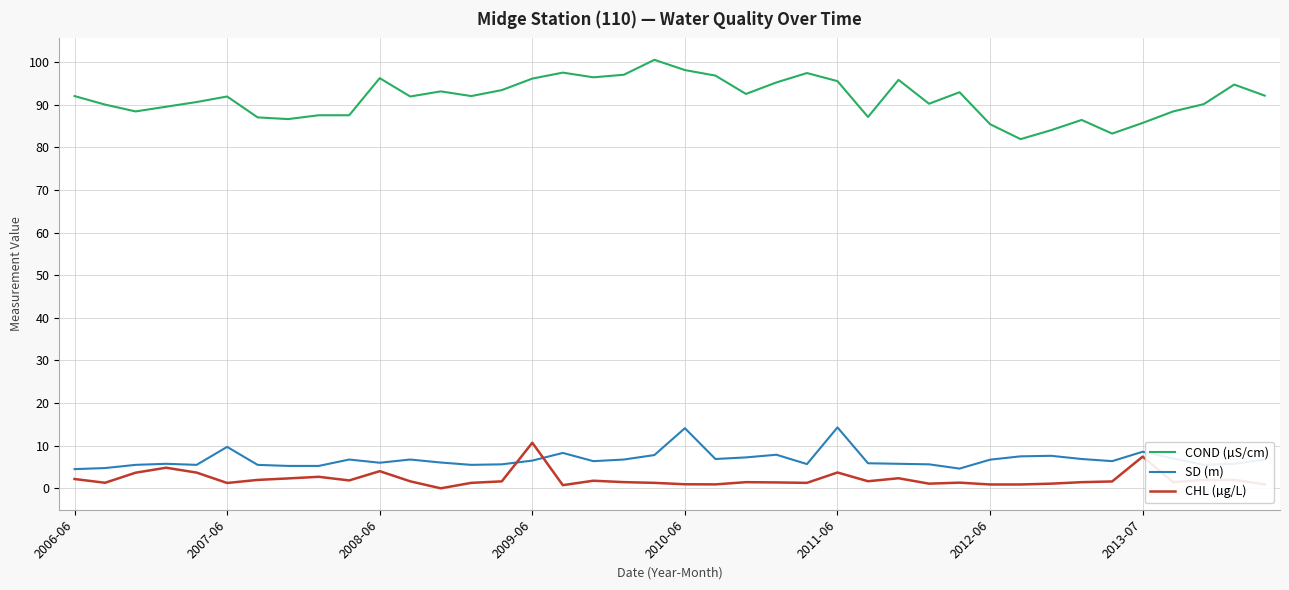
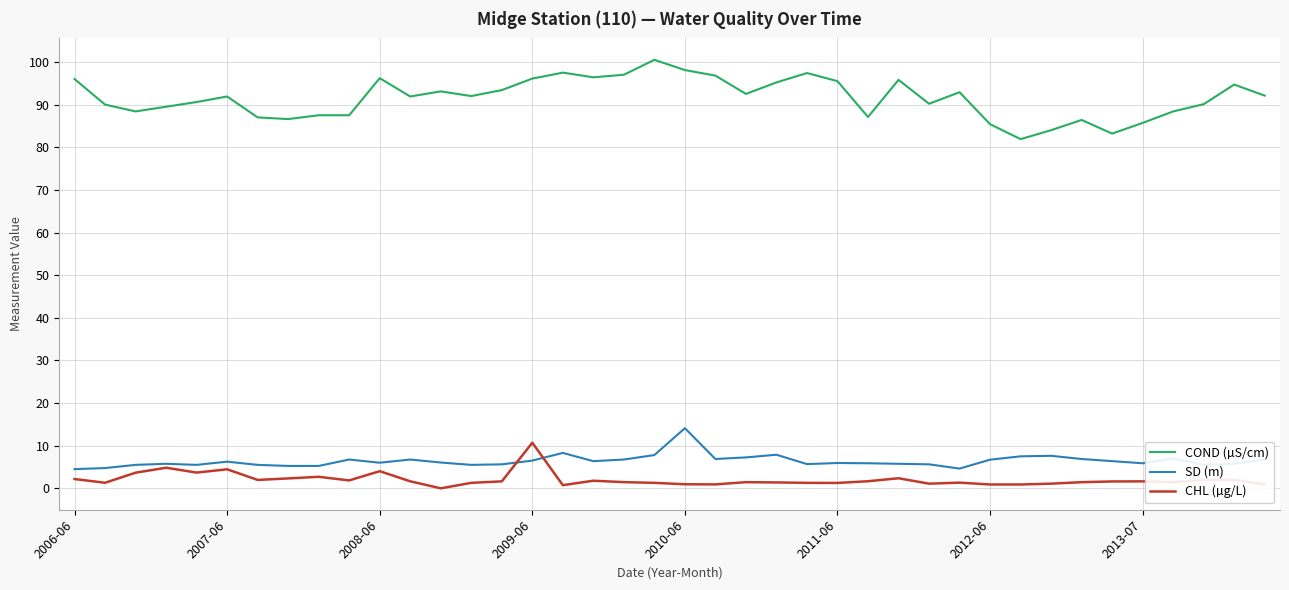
COND (µS/cm), 2006-06: 92 -> 96
SD (m), 2007-06: 10 -> 6
CHL (µg/L), 2007-06: 1 -> 4
SD (m), 2011-06: 14 -> 6
CHL (µg/L), 2011-06: 4 -> 1
SD (m), 2013-07: 9 -> 6
CHL (µg/L), 2013-07: 7 -> 2
